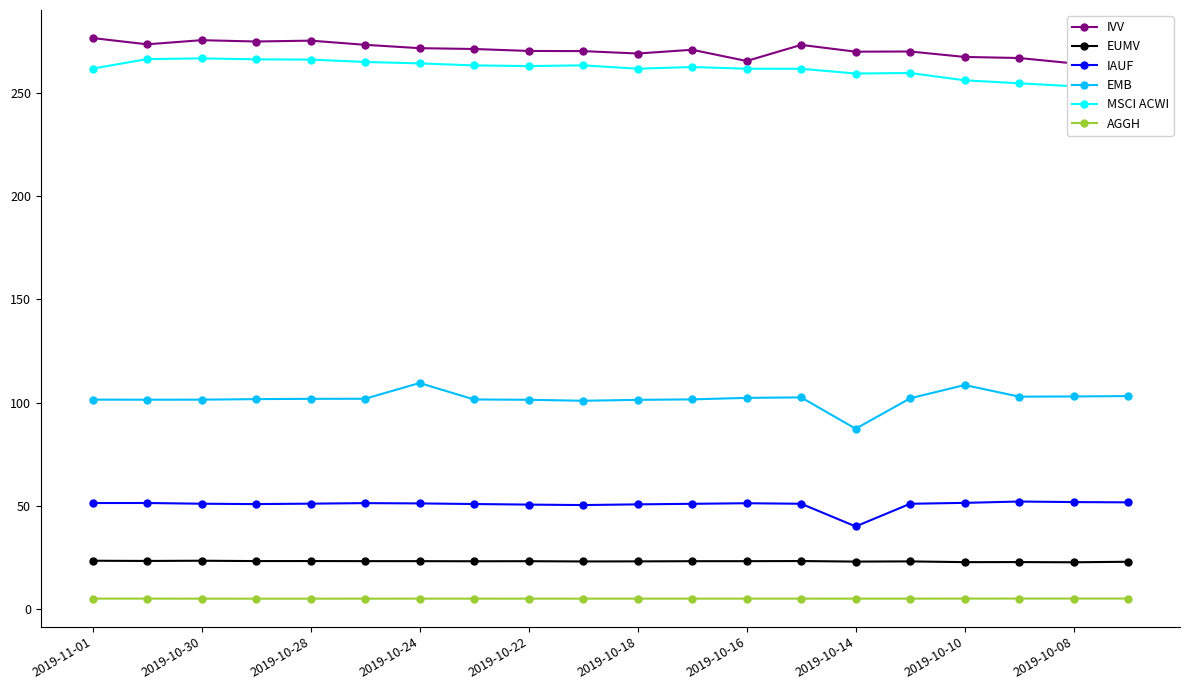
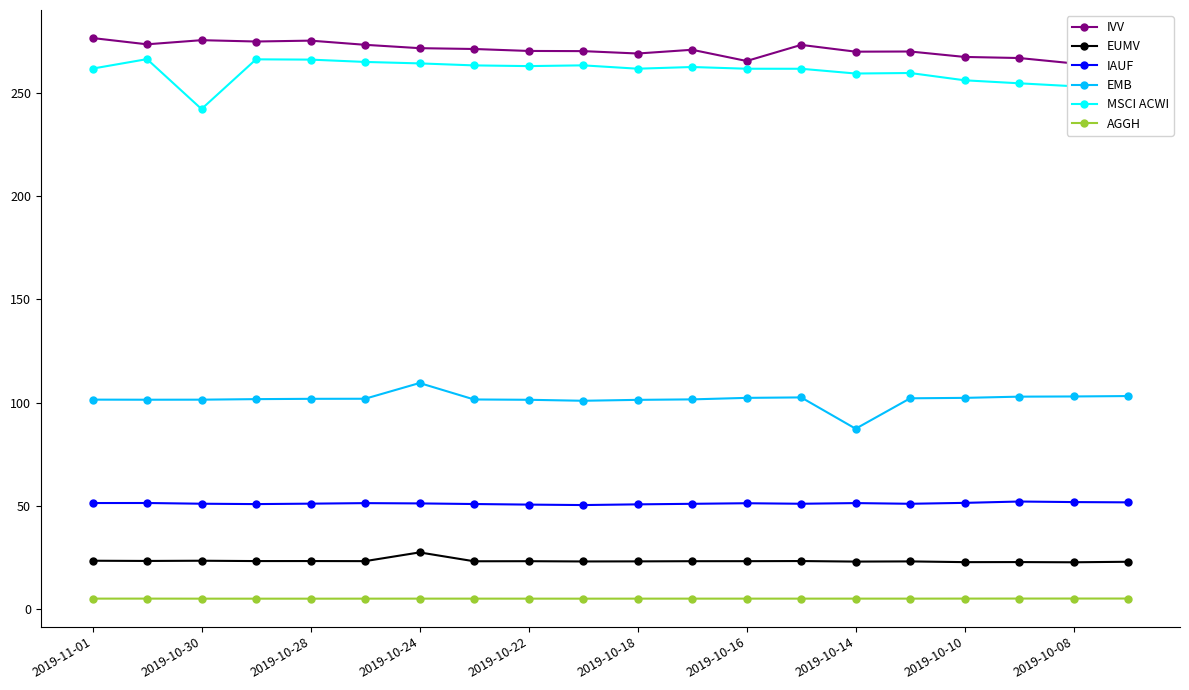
MSCI ACWI, 2019-10-30: 267 -> 242
EUMV, 2019-10-24: 23 -> 28
IAUF, 2019-10-14: 40 -> 51
EMB, 2019-10-10: 109 -> 102
